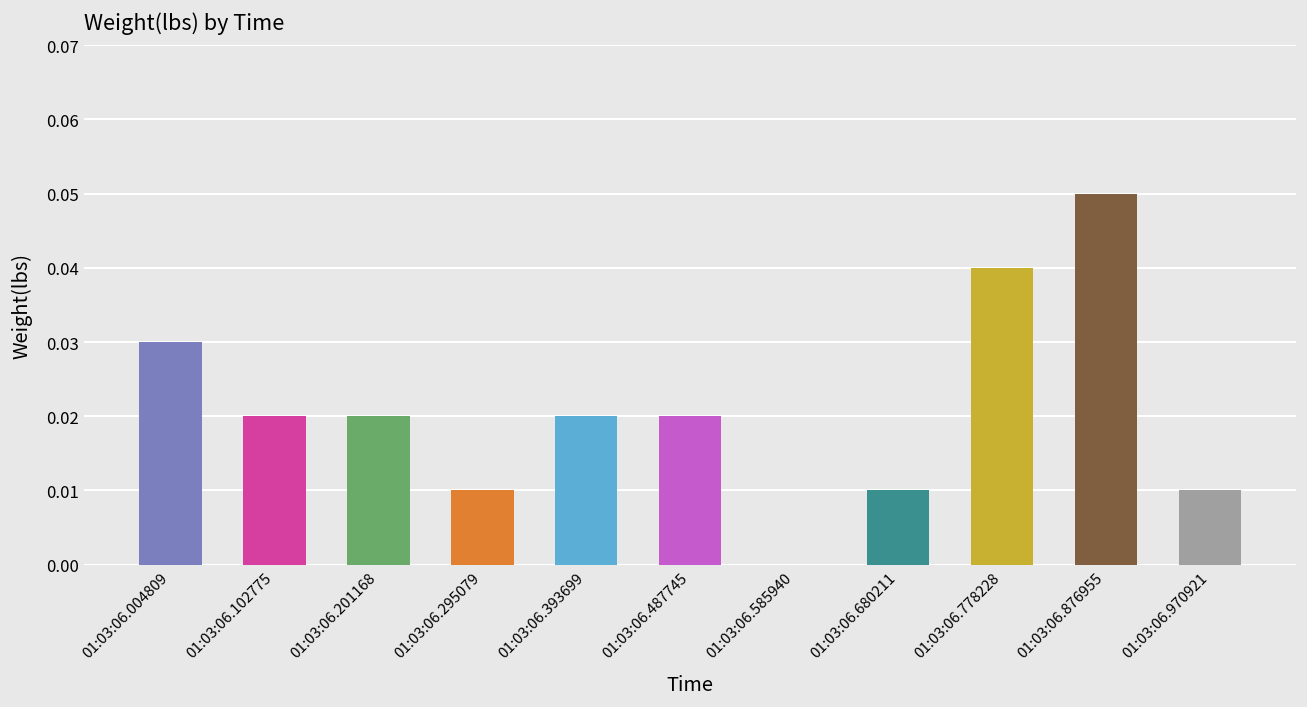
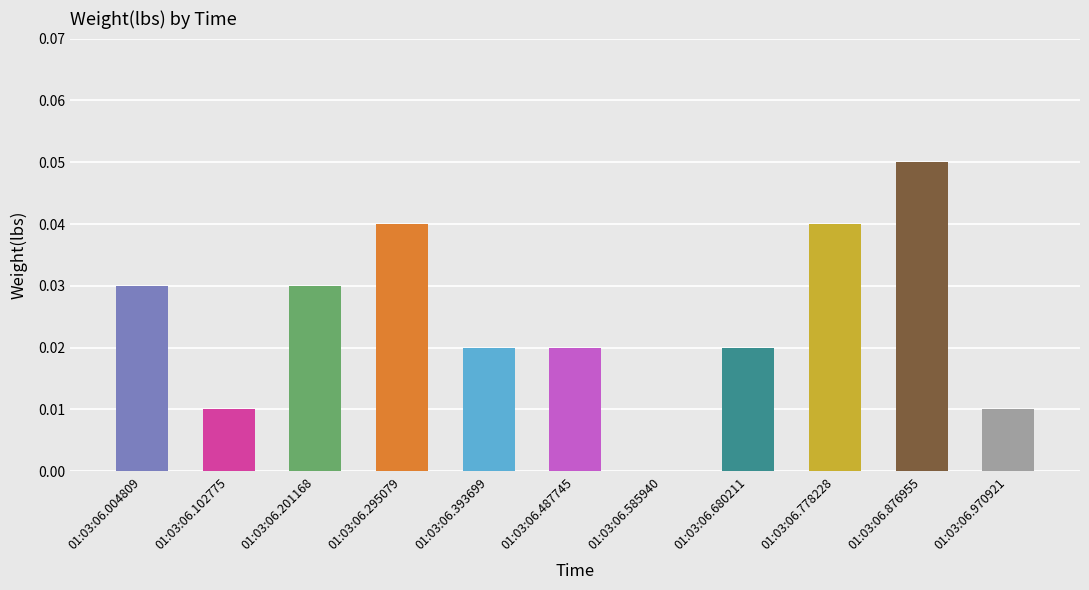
01:03:06.102775: 0.02 -> 0.01
01:03:06.201168: 0.02 -> 0.03
01:03:06.295079: 0.01 -> 0.04
01:03:06.680211: 0.01 -> 0.02
